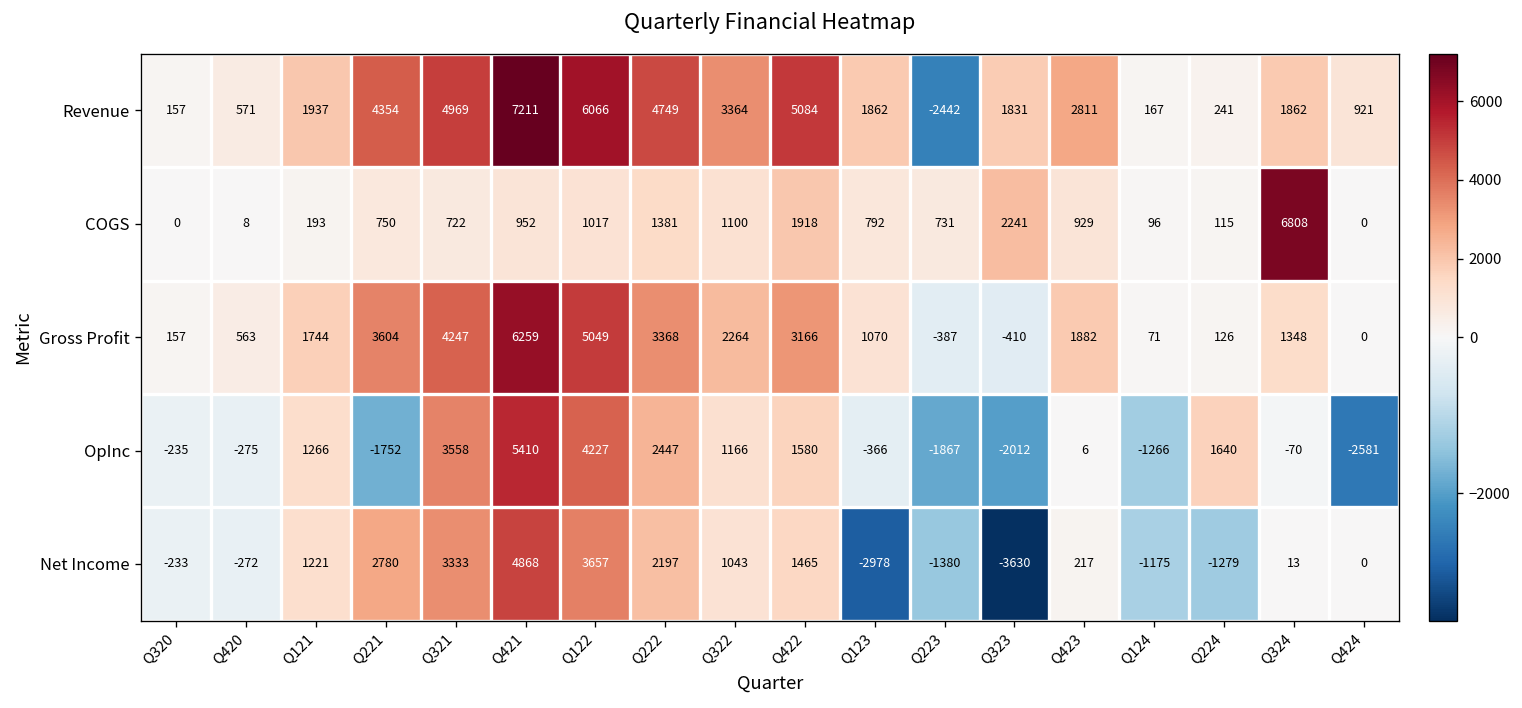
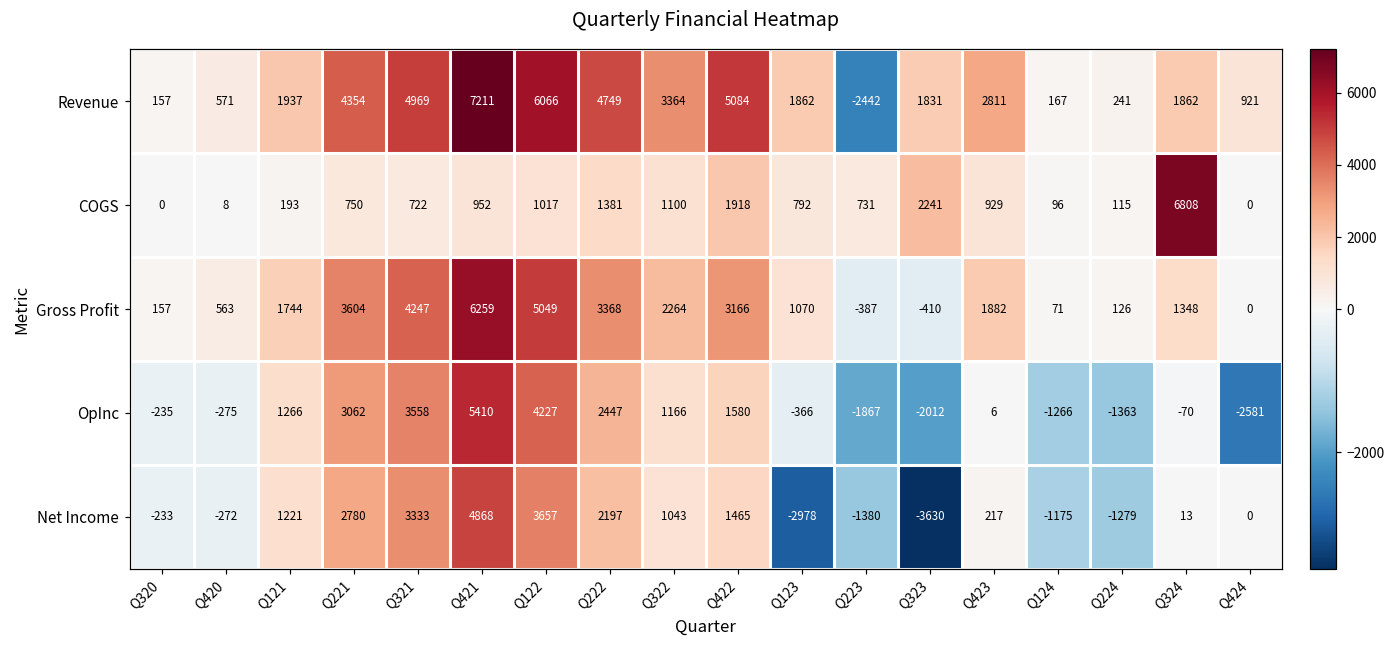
OpInc, Q221: -1752 -> 3062
OpInc, Q224: 1640 -> -1363
